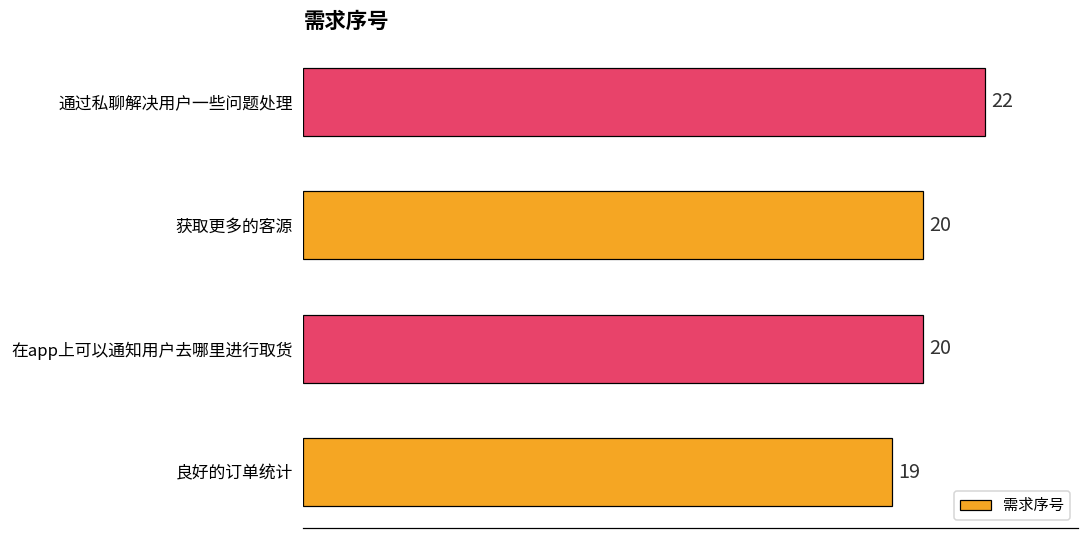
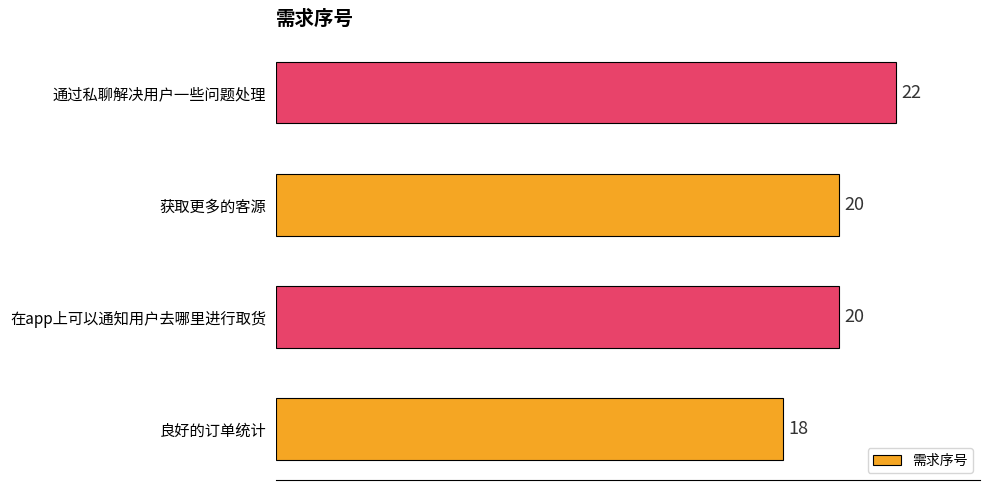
良好的订单统计: 19 -> 18
